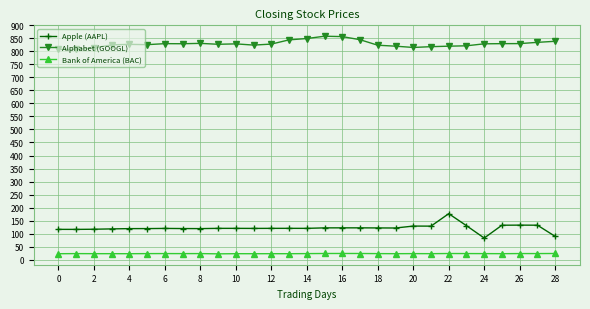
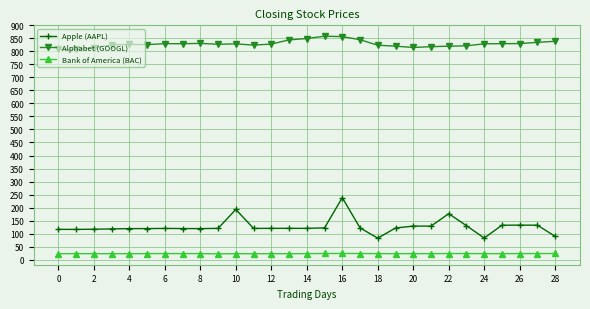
Apple (AAPL), 10: 120 -> 190
Apple (AAPL), 16: 120 -> 240
Apple (AAPL), 18: 120 -> 80
